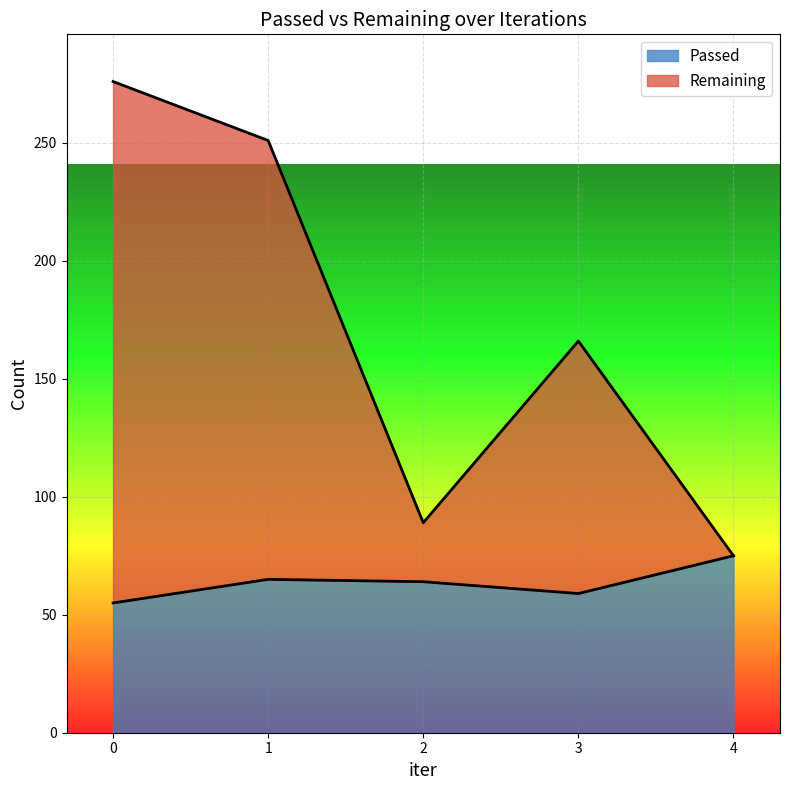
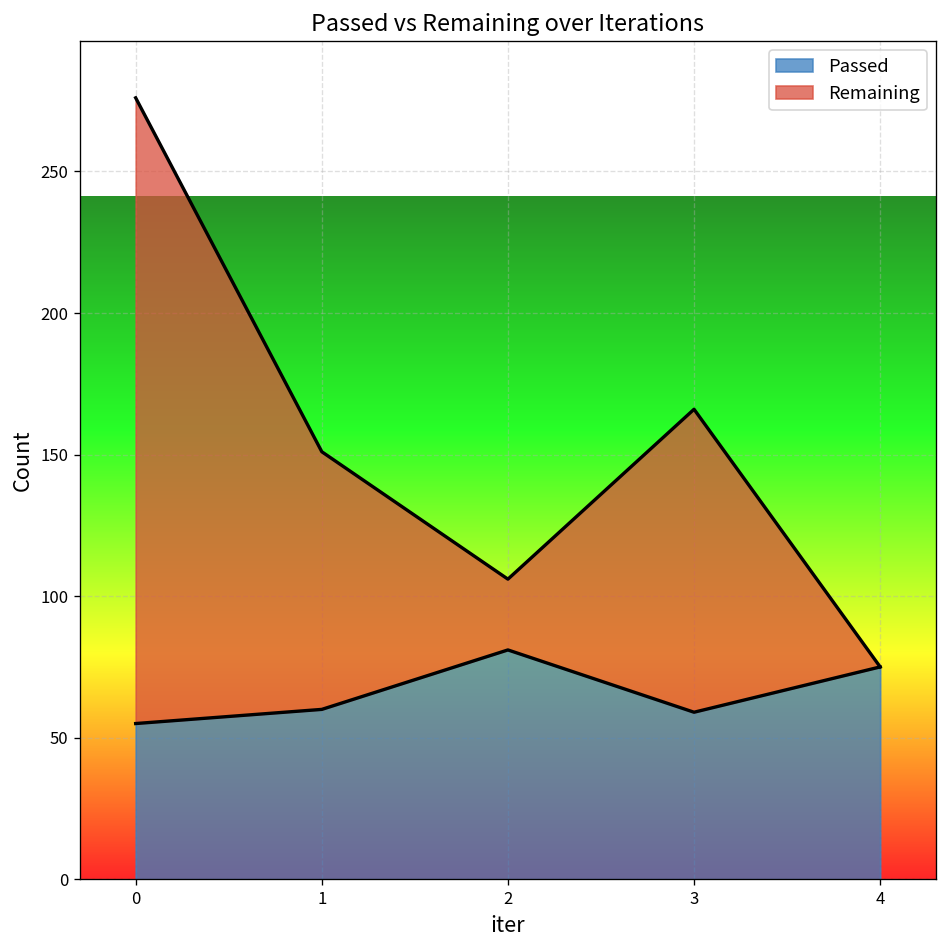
Passed, 1: 65 -> 60
Remaining, 1: 186 -> 91
Passed, 2: 64 -> 81
